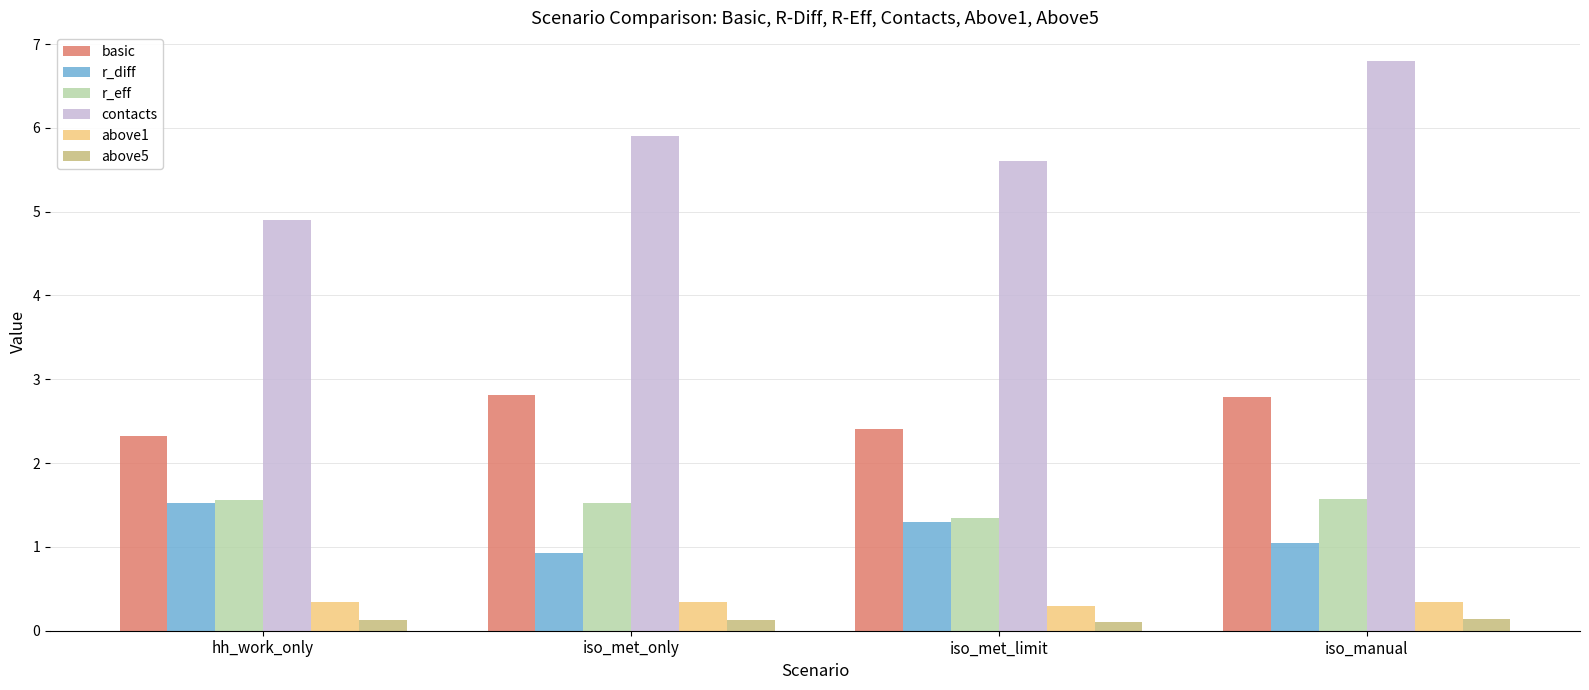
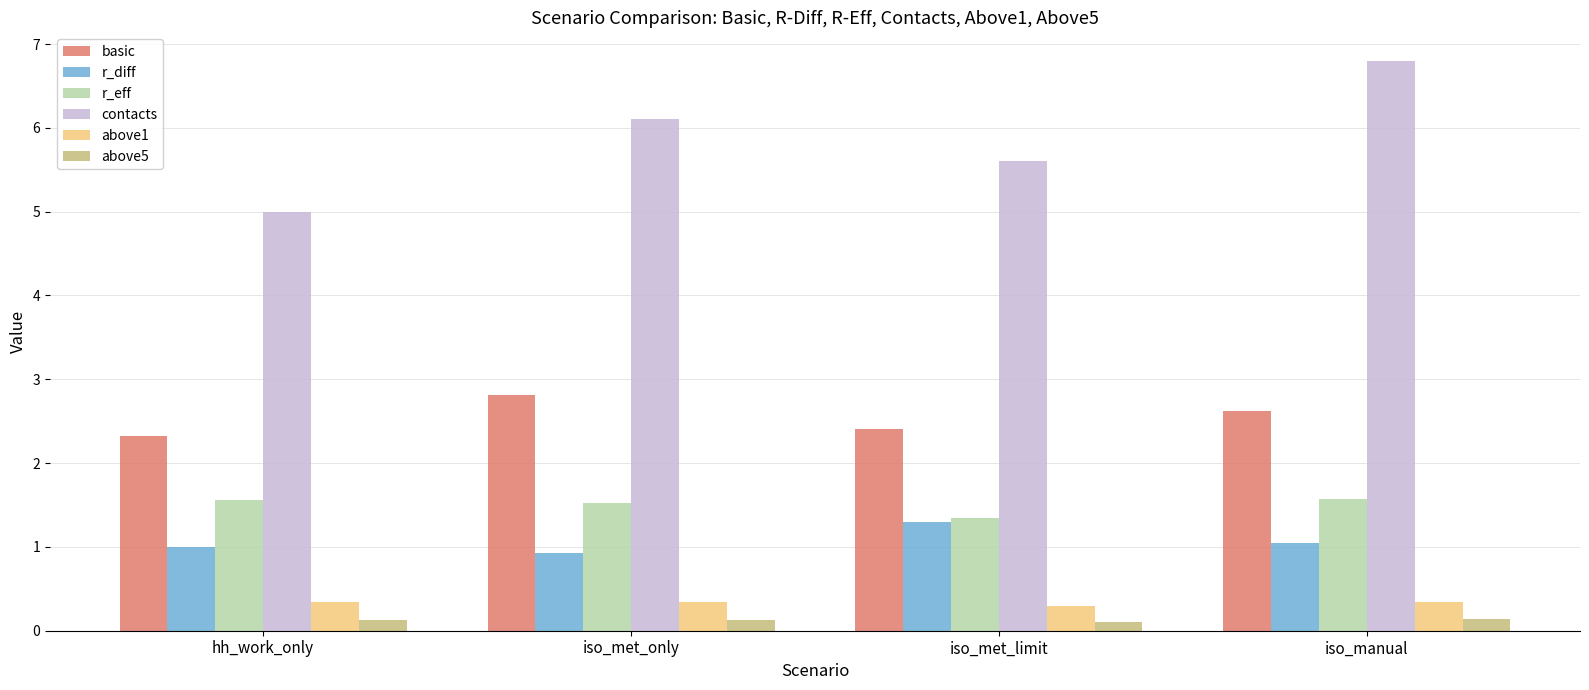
r_diff, hh_work_only: 1.5 -> 1.0
contacts, hh_work_only: 4.9 -> 5.0
contacts, iso_met_only: 5.9 -> 6.1
basic, iso_manual: 2.8 -> 2.6
